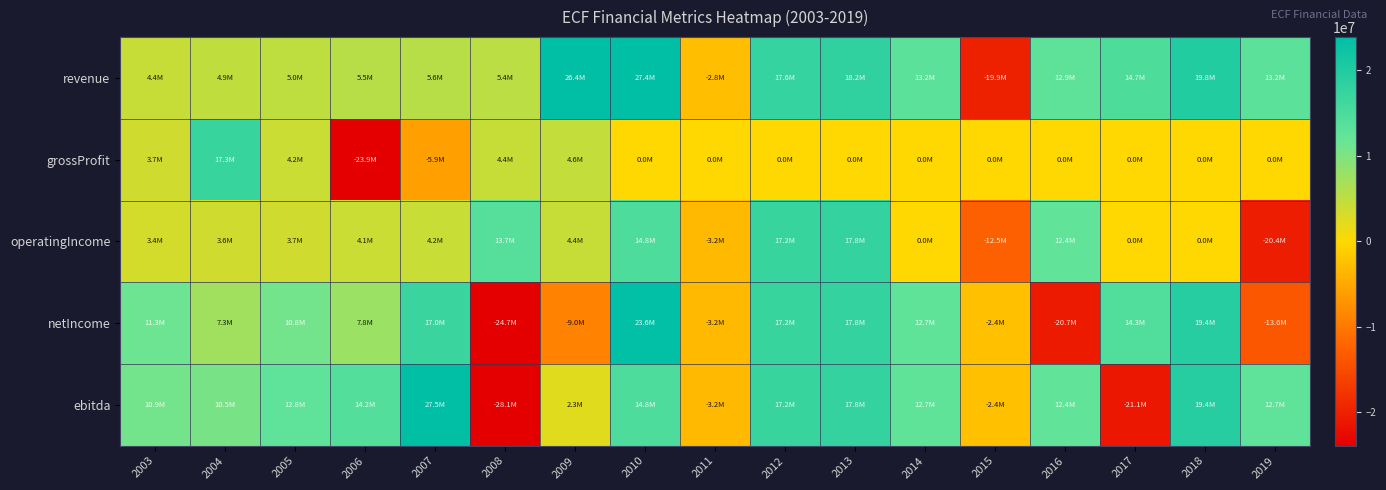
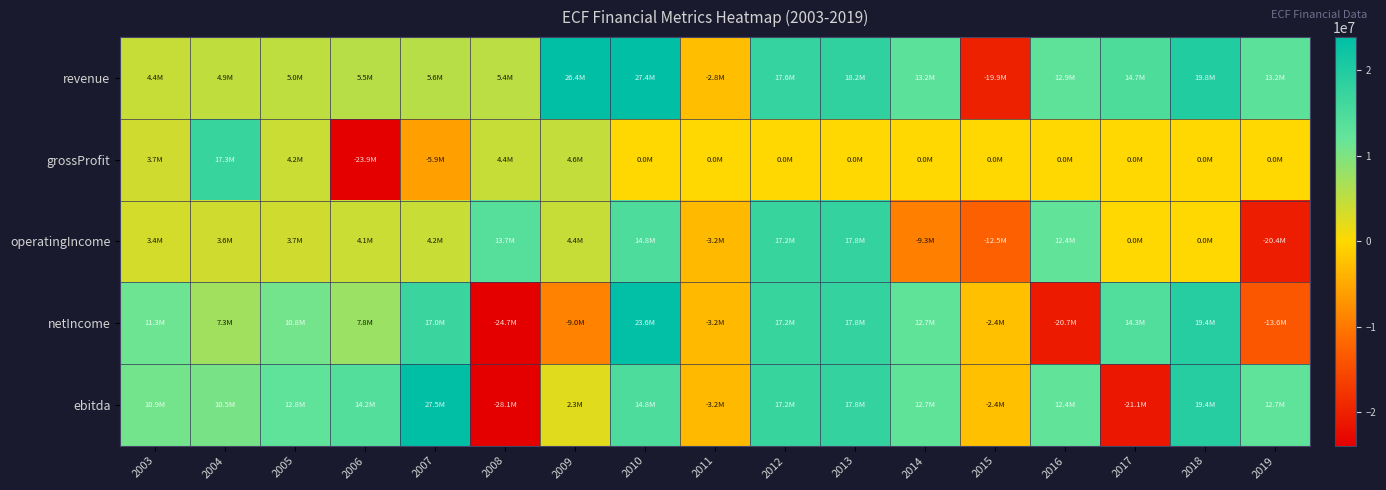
operatingIncome, 2014: 0.0M -> -9.3M
